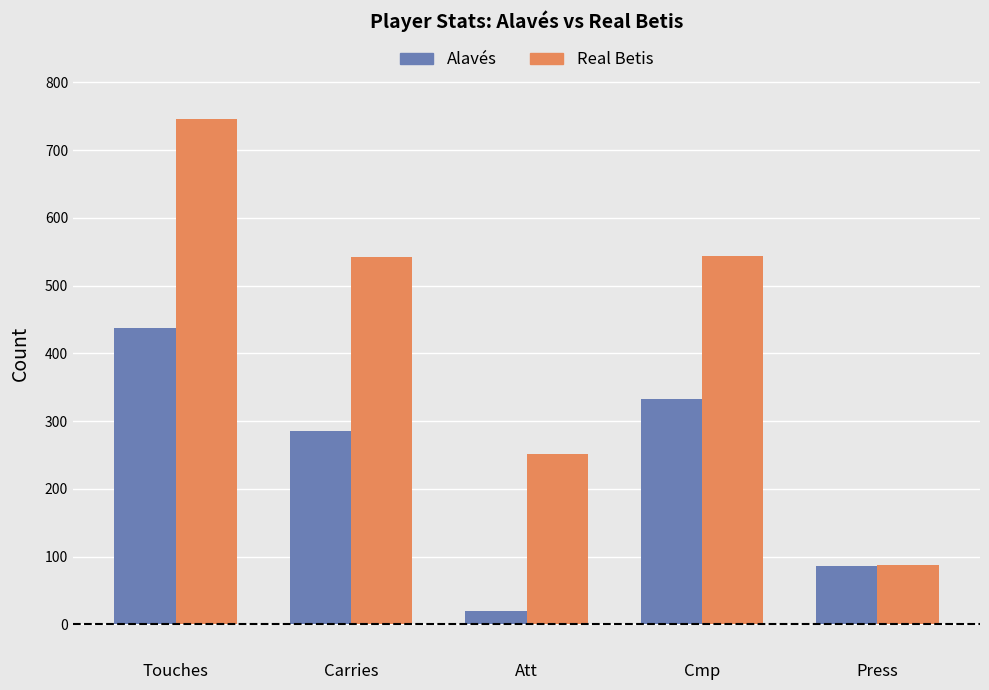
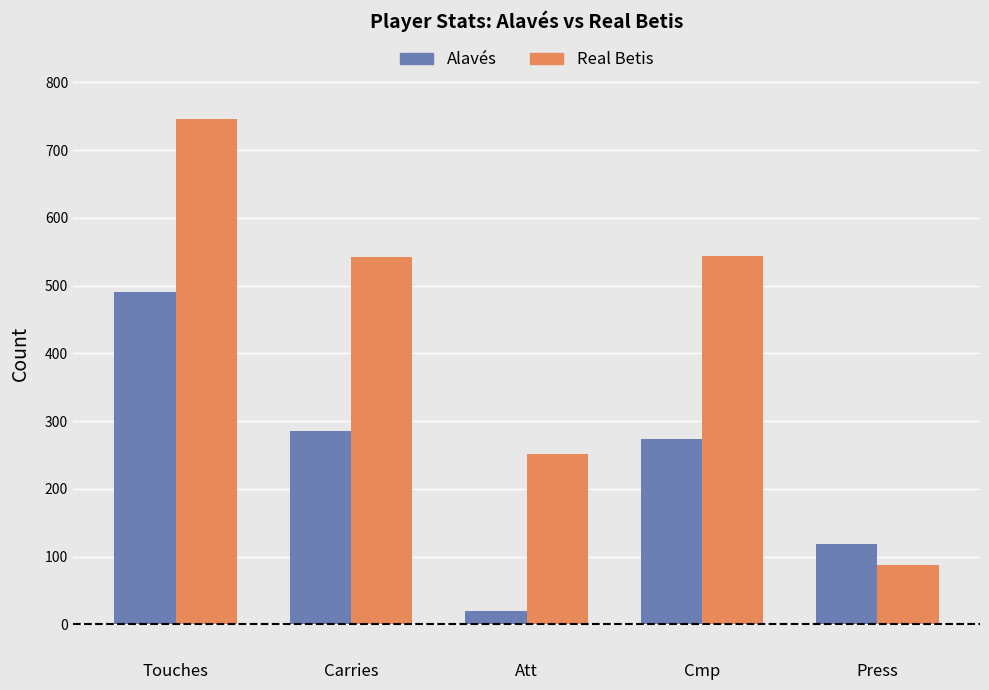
Alavés, Touches: 440 -> 490
Alavés, Cmp: 330 -> 270
Alavés, Press: 90 -> 120
